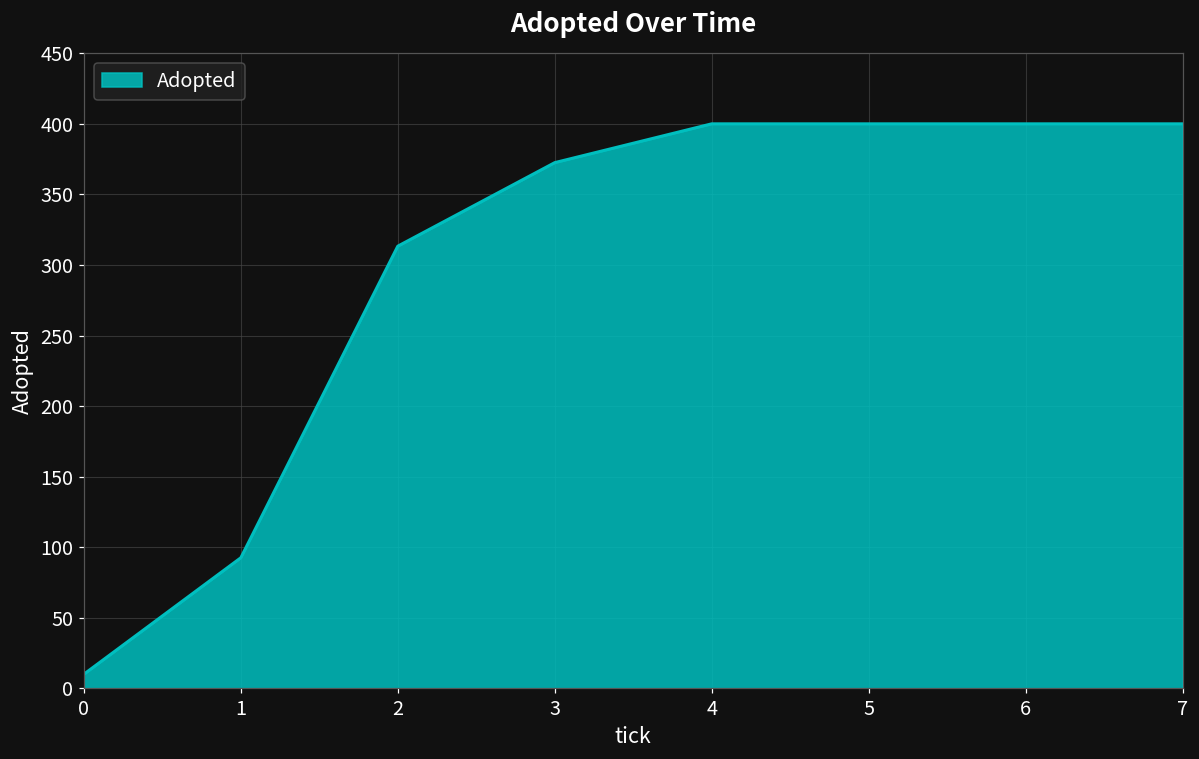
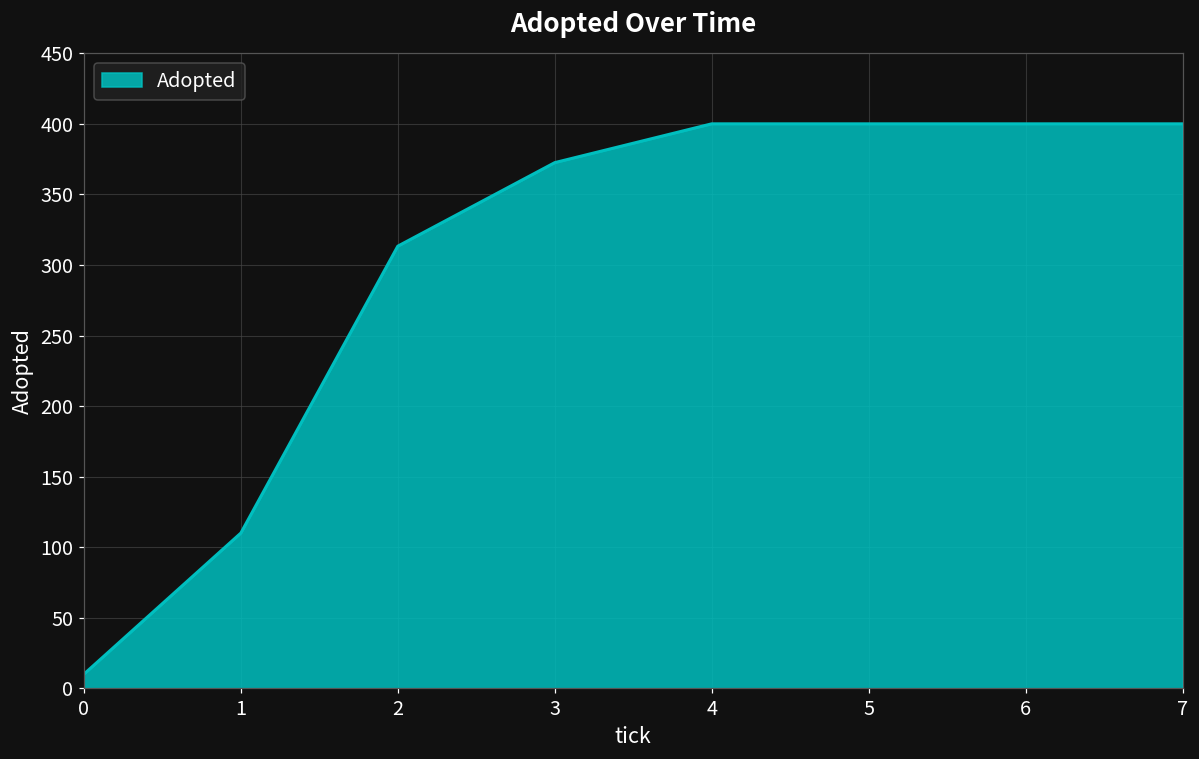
1: 93 -> 110
